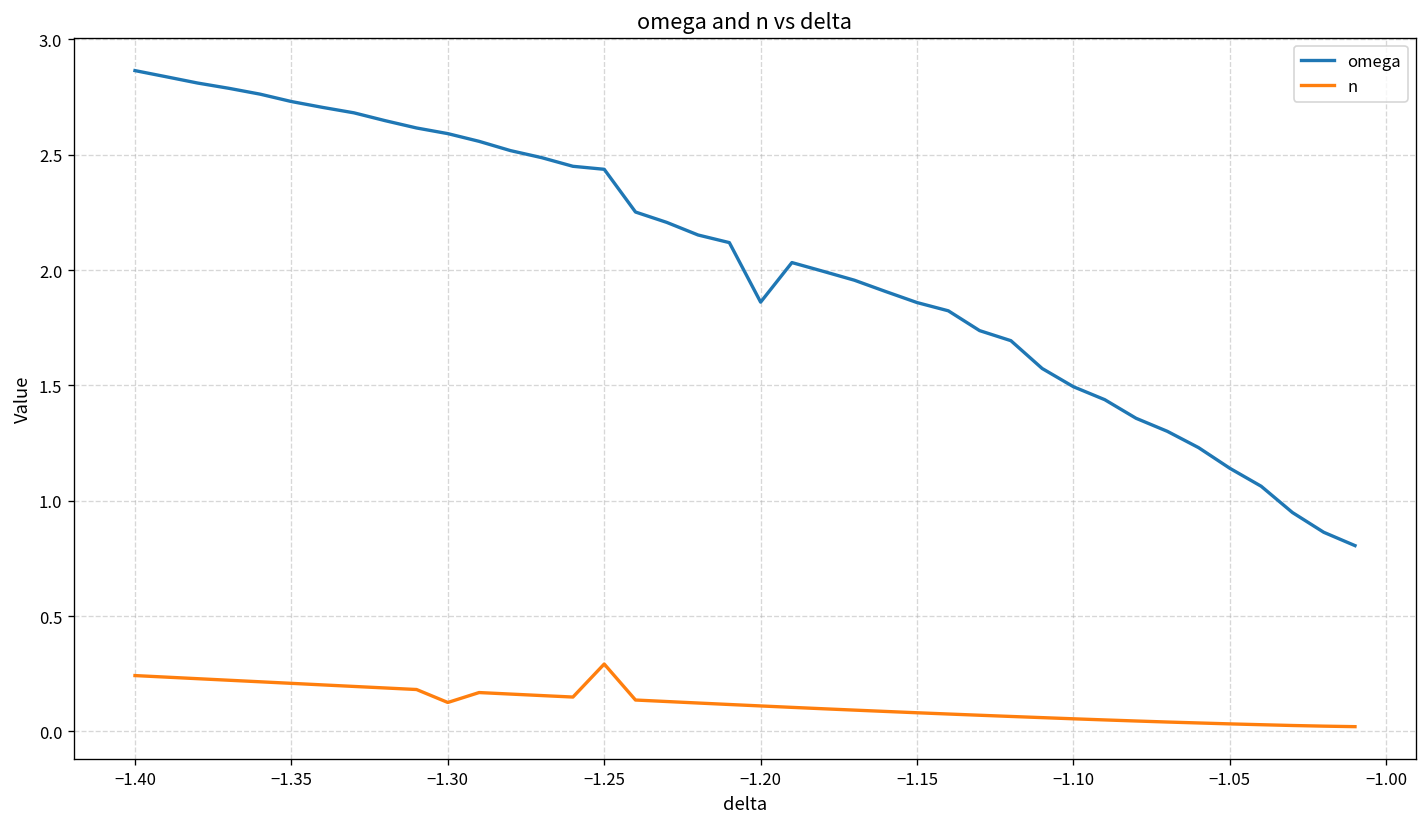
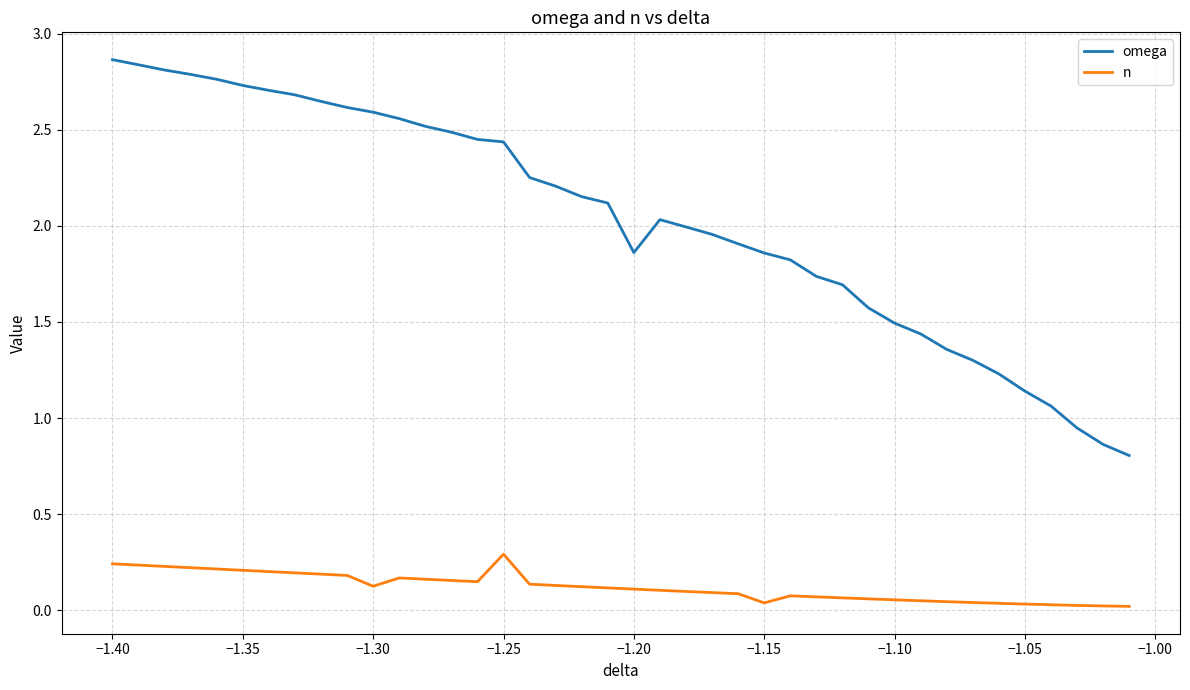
n, −1.15: 0.08 -> 0.04
